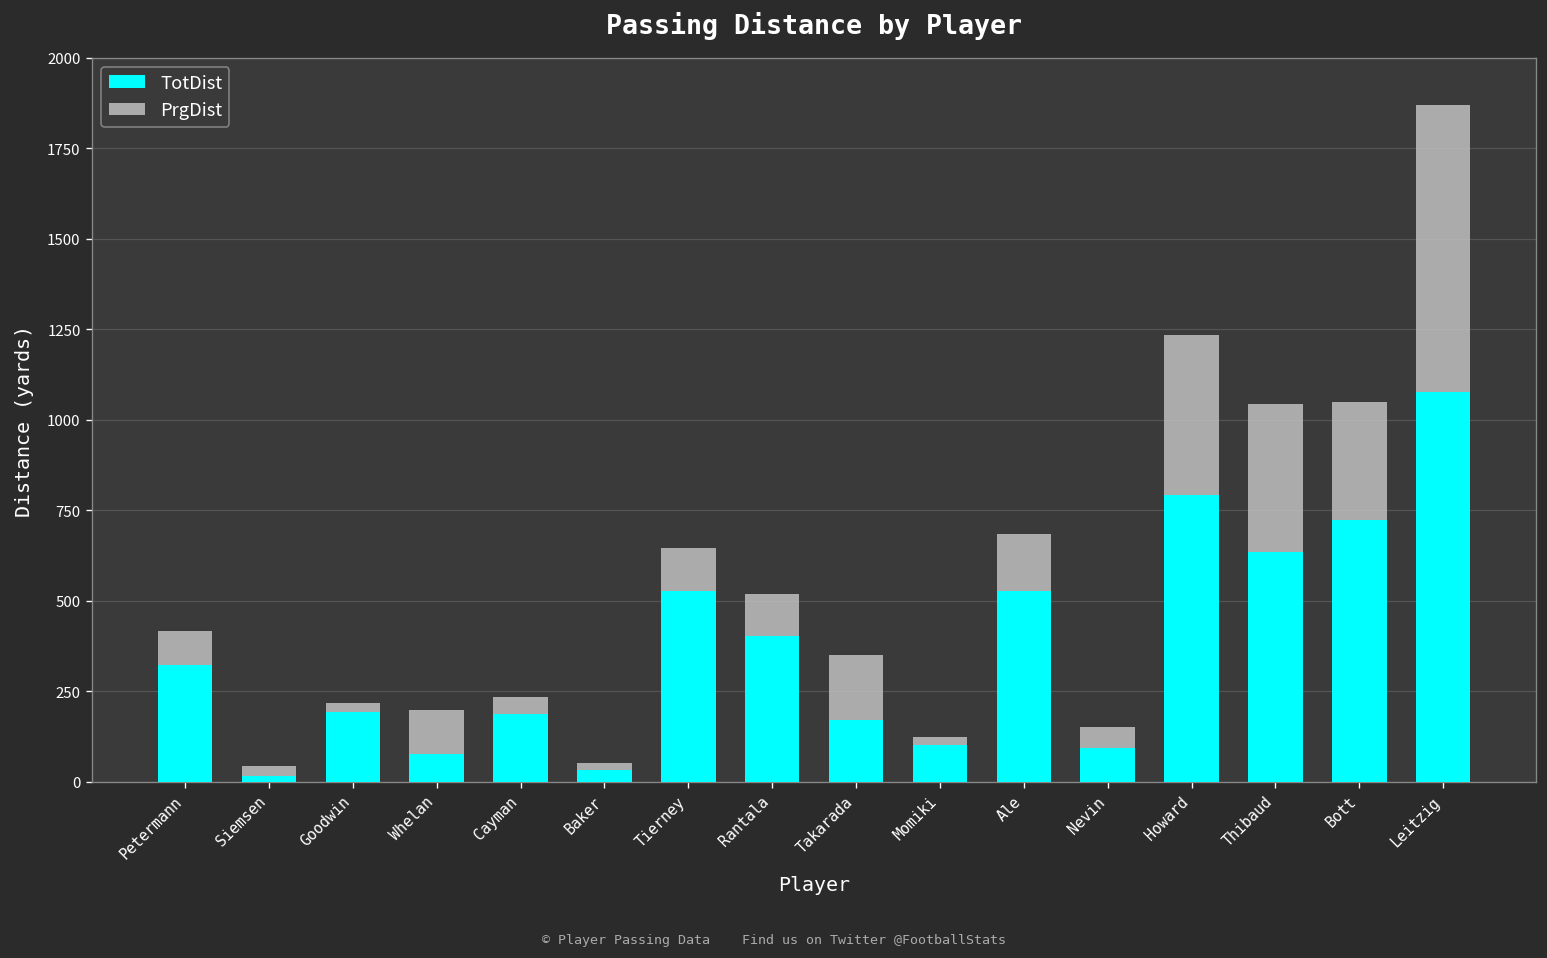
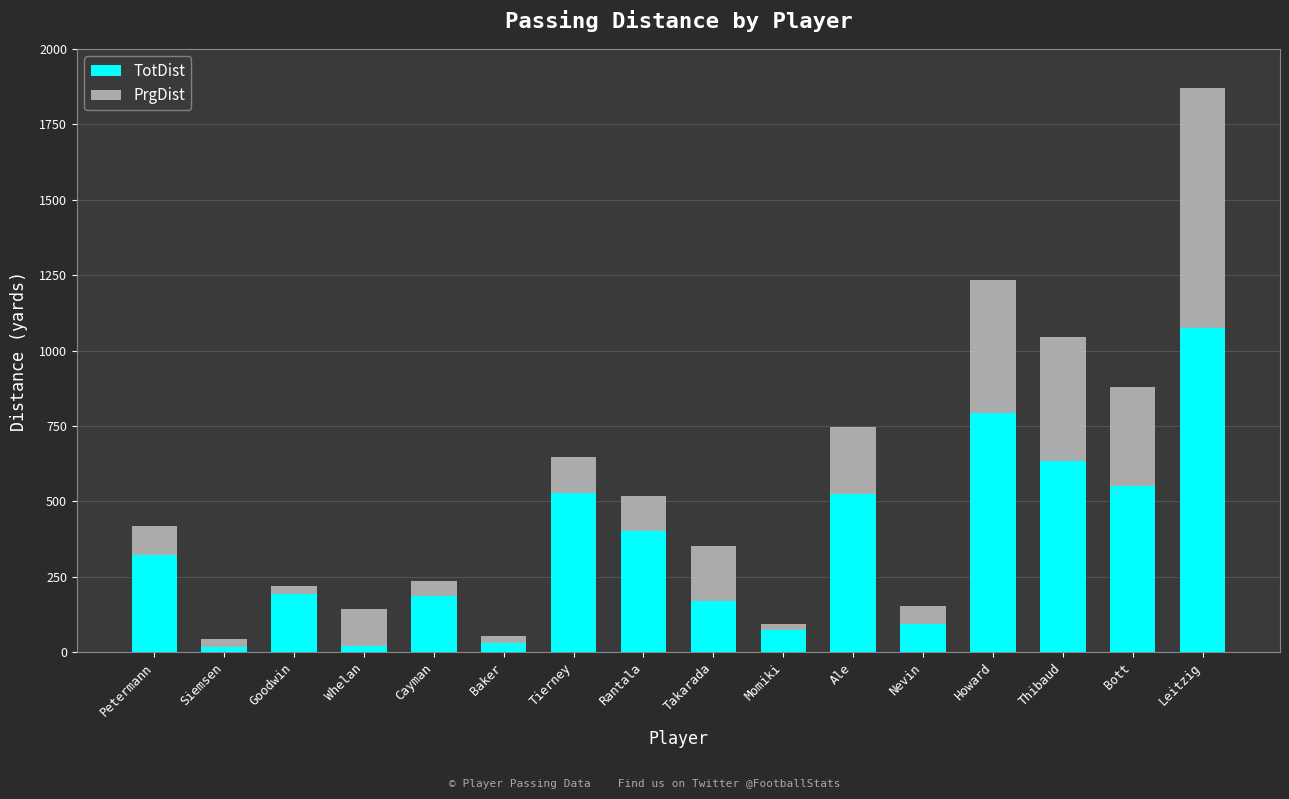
TotDist, Whelan: 80 -> 20
TotDist, Momiki: 100 -> 70
PrgDist, Ale: 160 -> 220
TotDist, Bott: 720 -> 550
